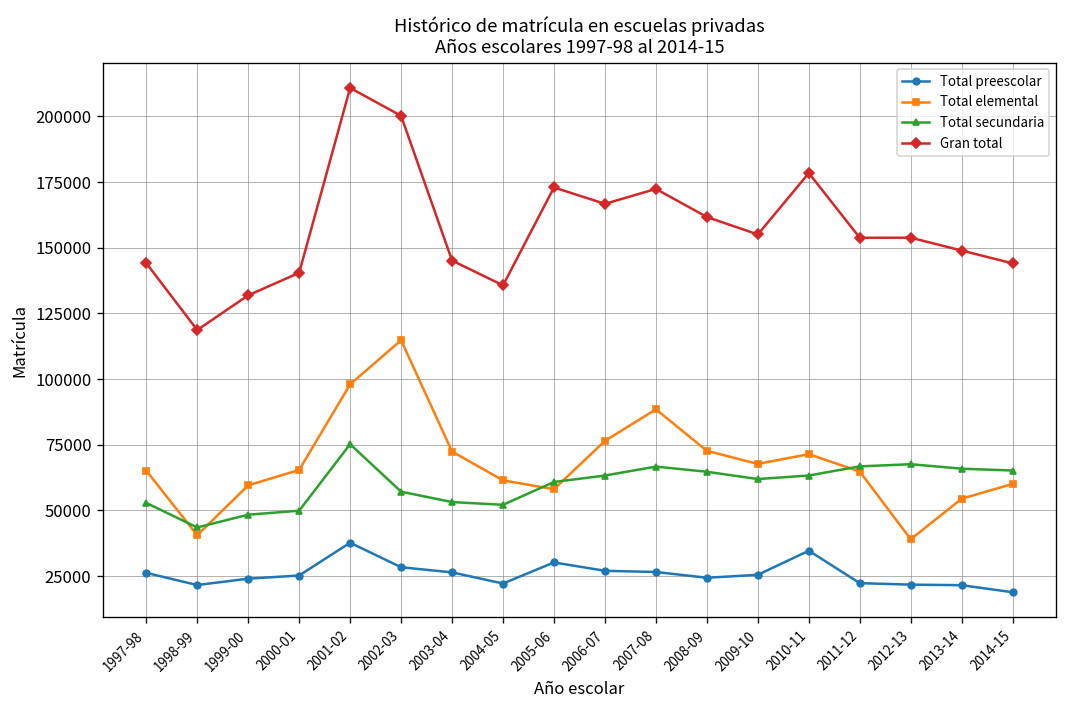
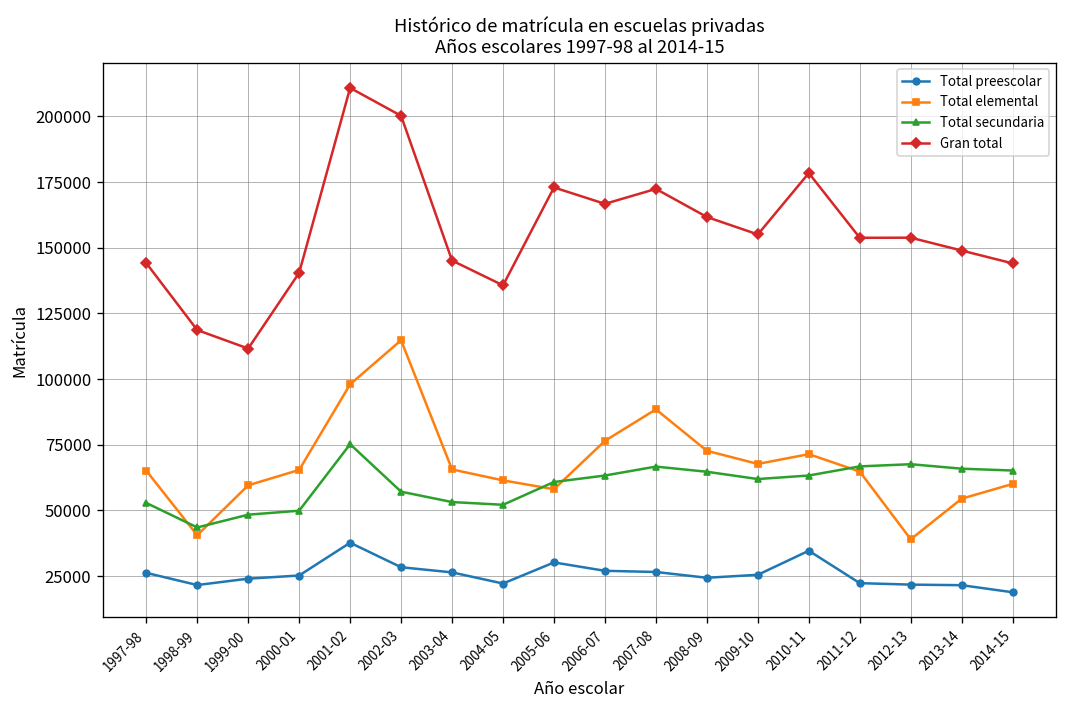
Gran total, 1999-00: 132000 -> 112000
Total elemental, 2003-04: 72000 -> 66000
